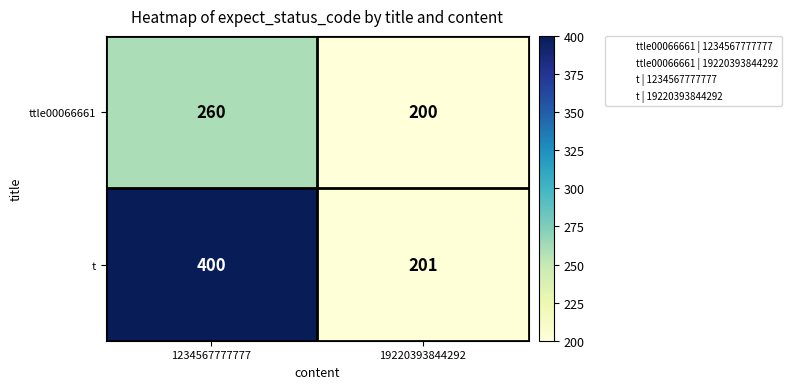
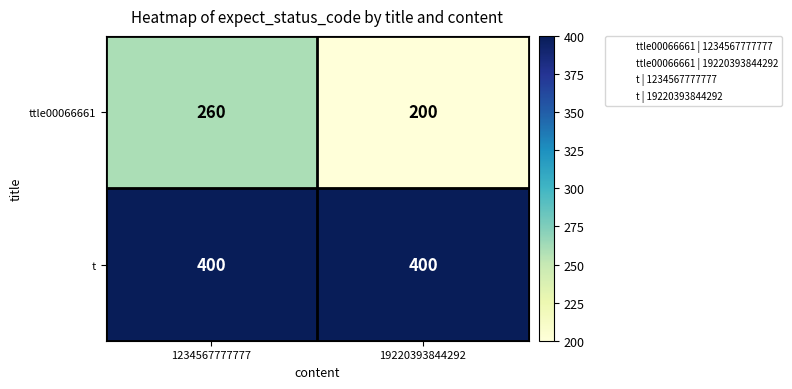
t, 19220393844292: 201 -> 400
